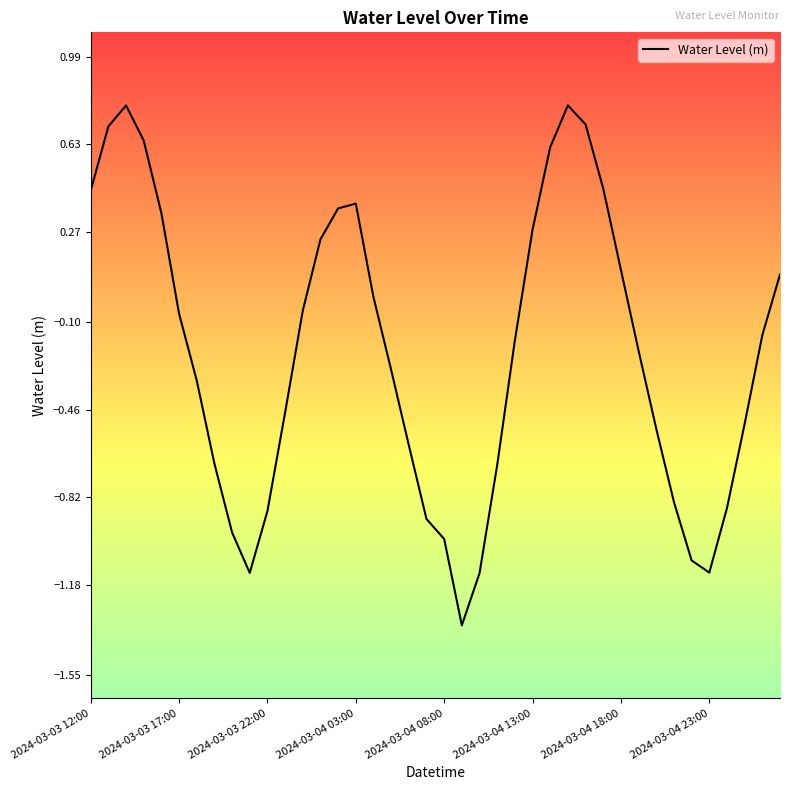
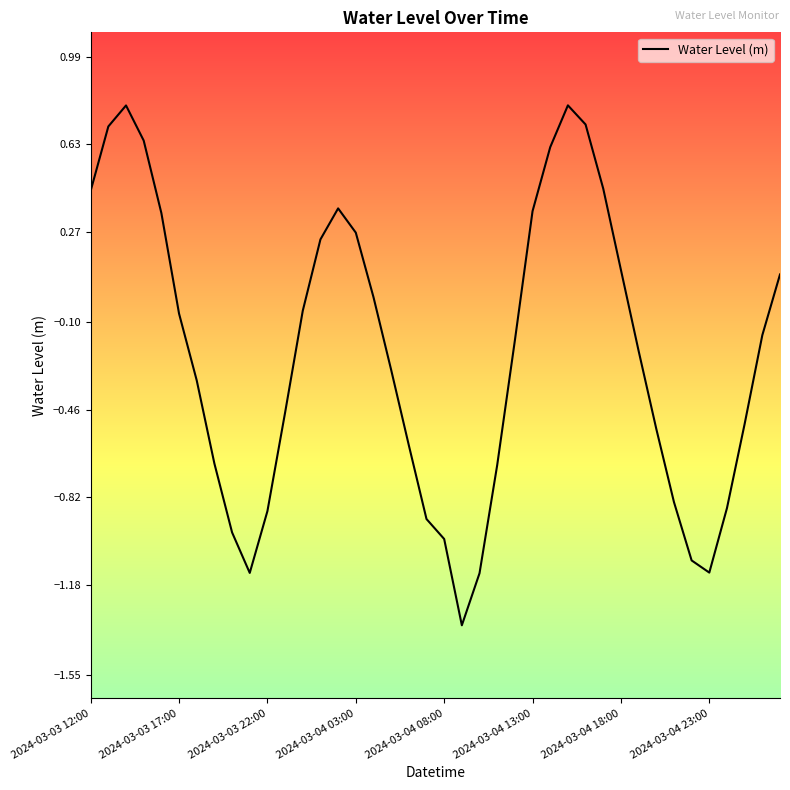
2024-03-04 03:00: 0.39 -> 0.27
2024-03-04 13:00: 0.28 -> 0.36
